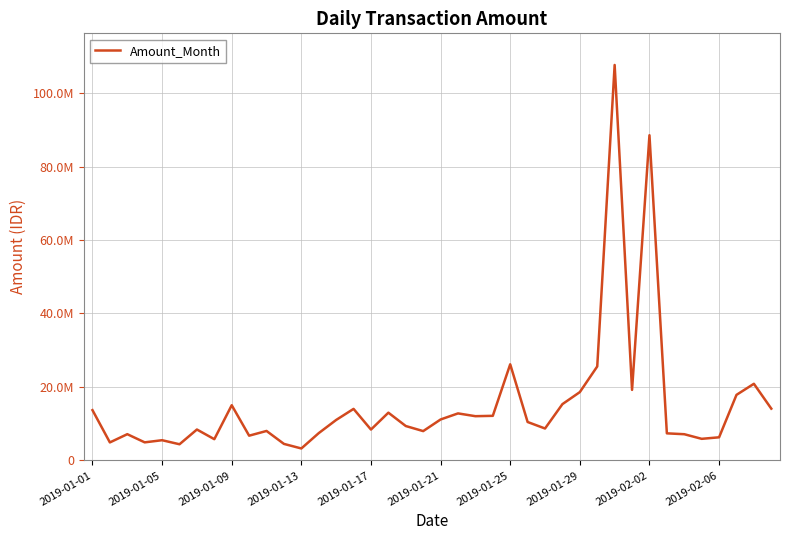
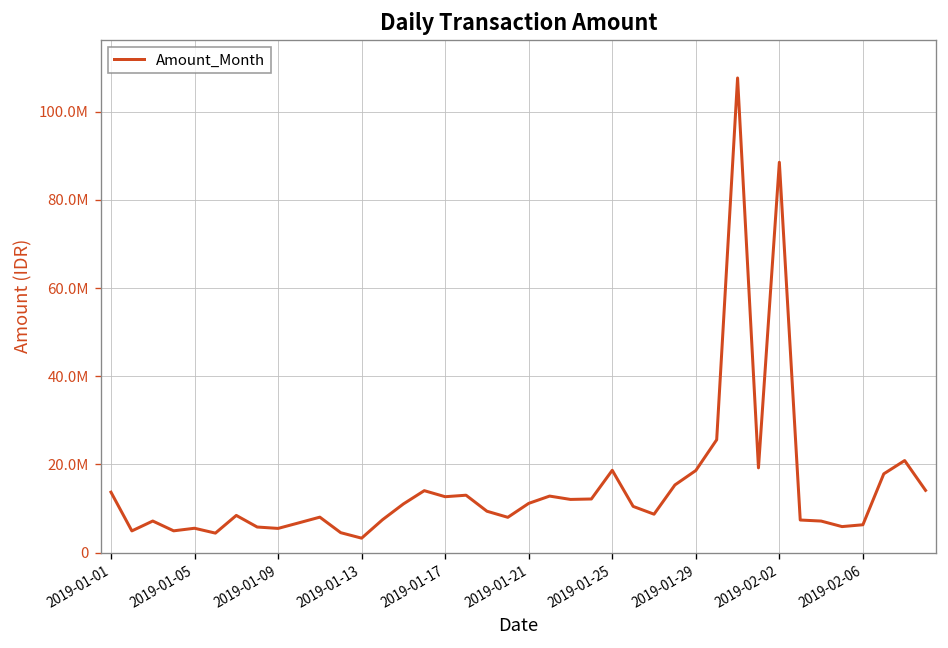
2019-01-09: 15000000 -> 5000000
2019-01-17: 8000000 -> 13000000
2019-01-25: 26000000 -> 19000000
